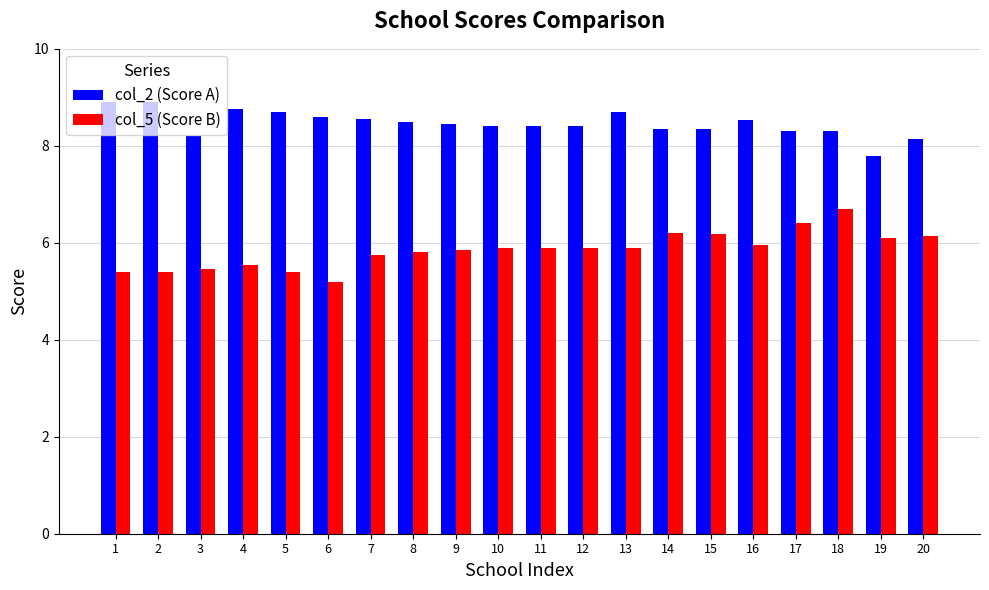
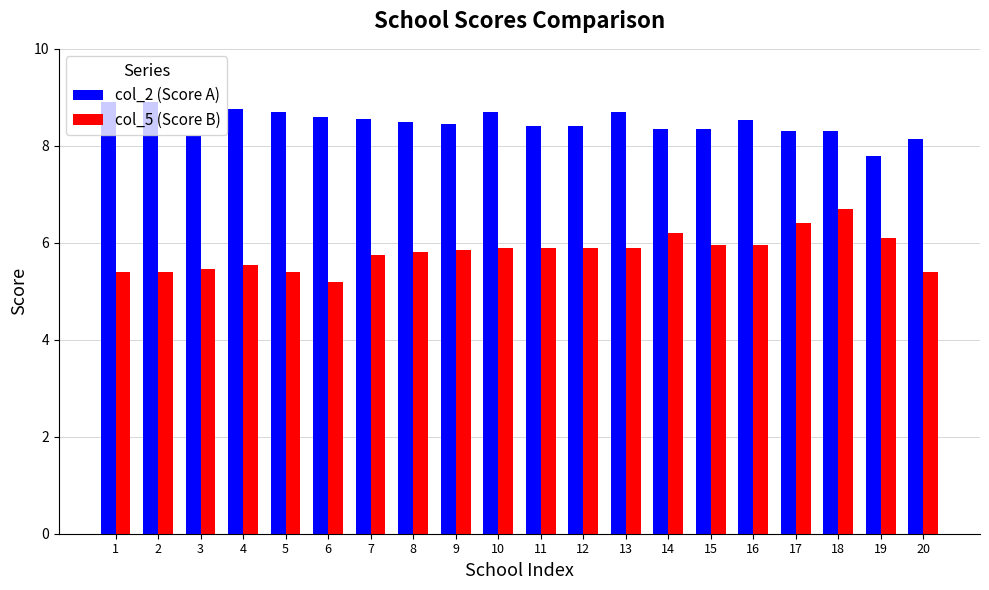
col_2 (Score A), 10: 8.4 -> 8.7
col_5 (Score B), 15: 6.2 -> 6.0
col_5 (Score B), 20: 6.2 -> 5.4
